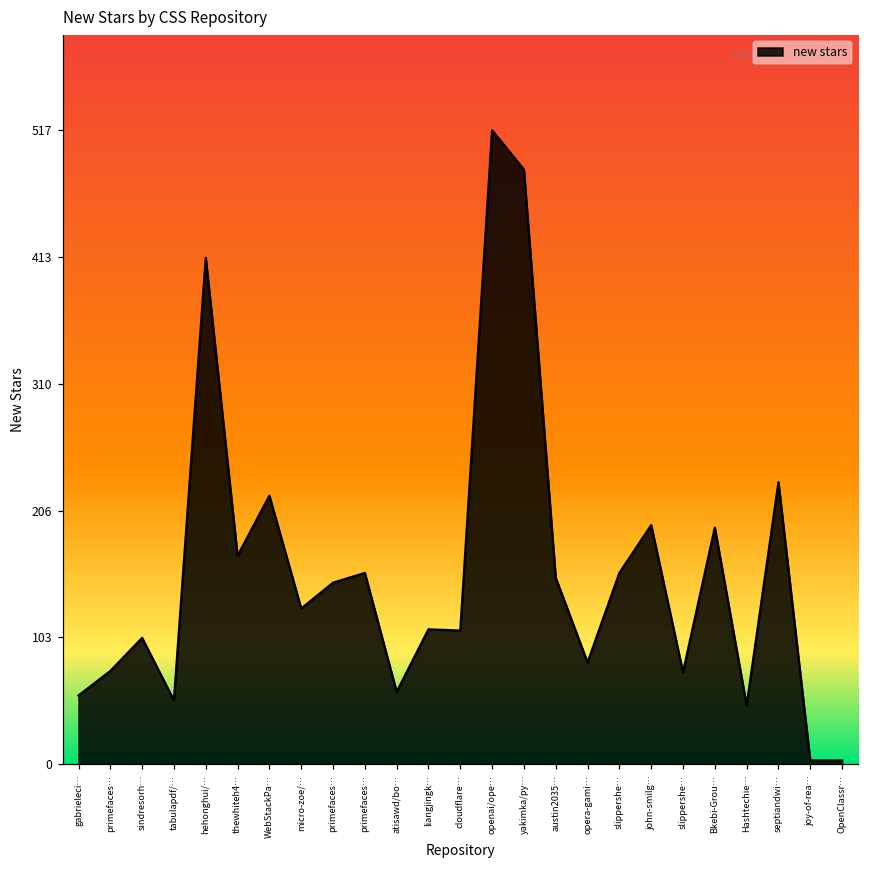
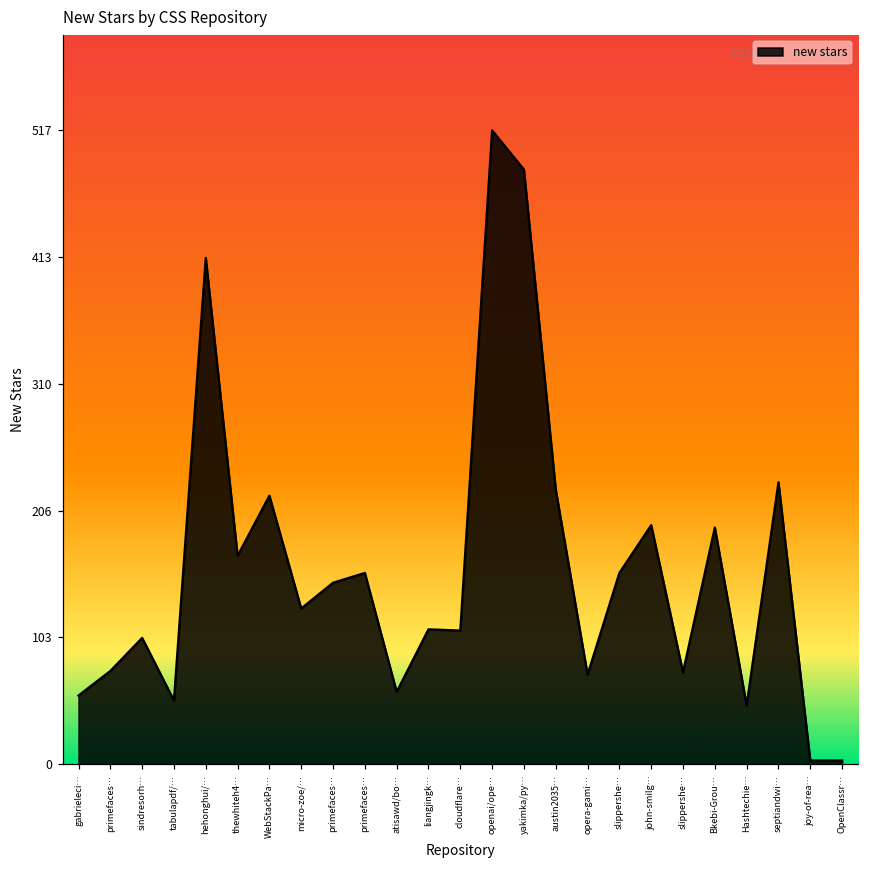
austin2035…: 152 -> 224
opera-gami…: 83 -> 73
